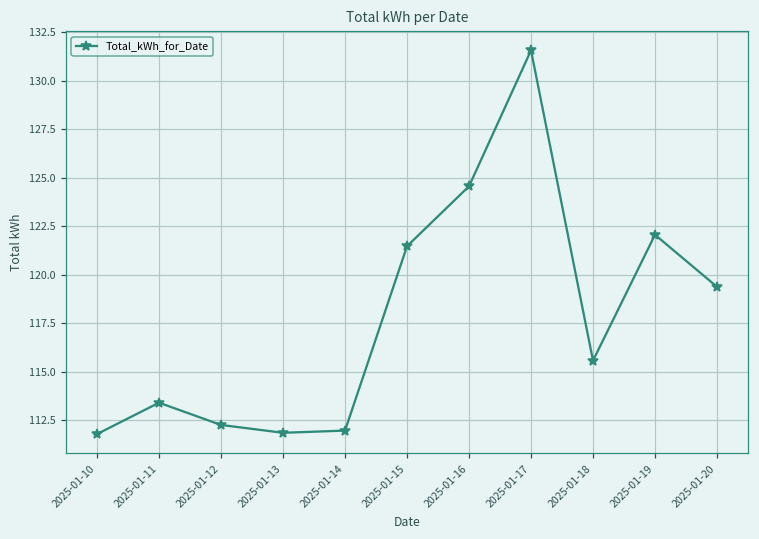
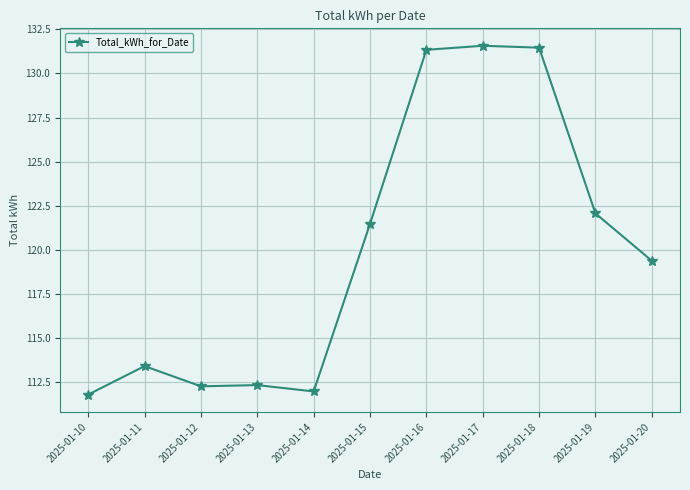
2025-01-13: 111.8 -> 112.3
2025-01-16: 124.6 -> 131.3
2025-01-18: 115.6 -> 131.5
